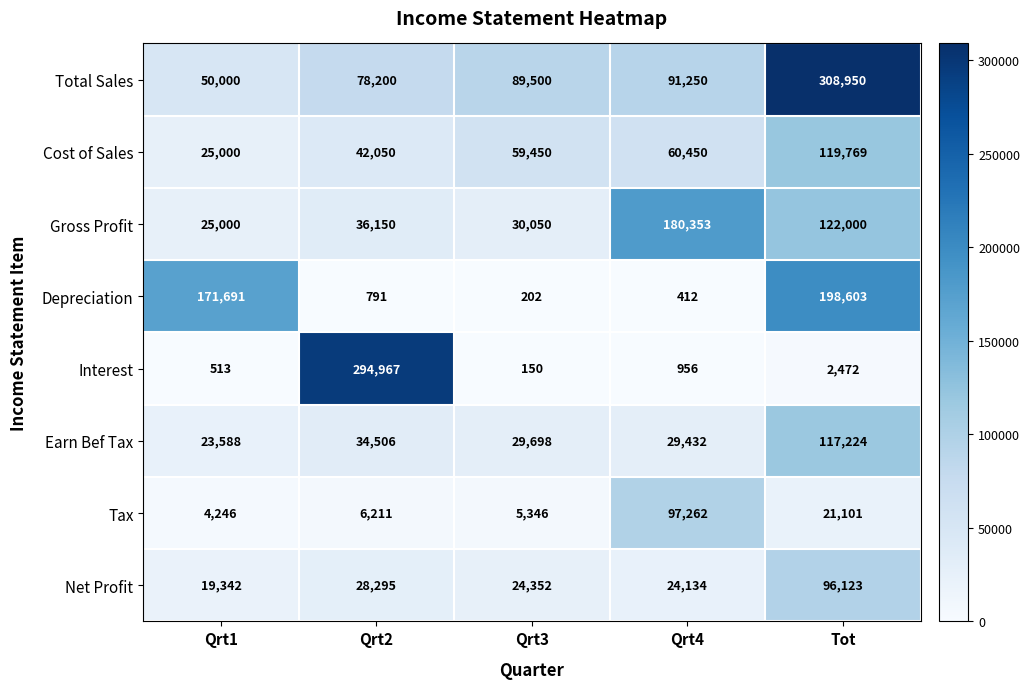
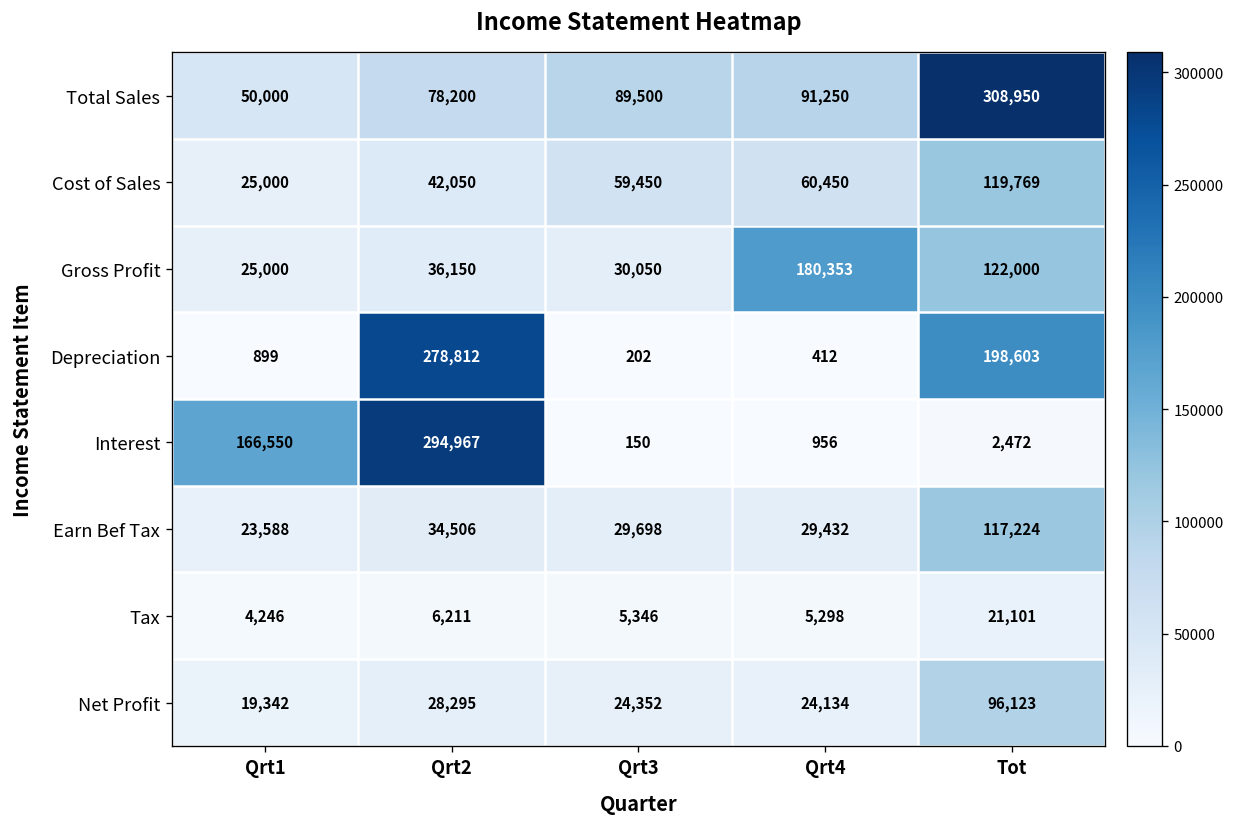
Depreciation, Qrt1: 171,691 -> 899
Depreciation, Qrt2: 791 -> 278,812
Interest, Qrt1: 513 -> 166,550
Tax, Qrt4: 97,262 -> 5,298
